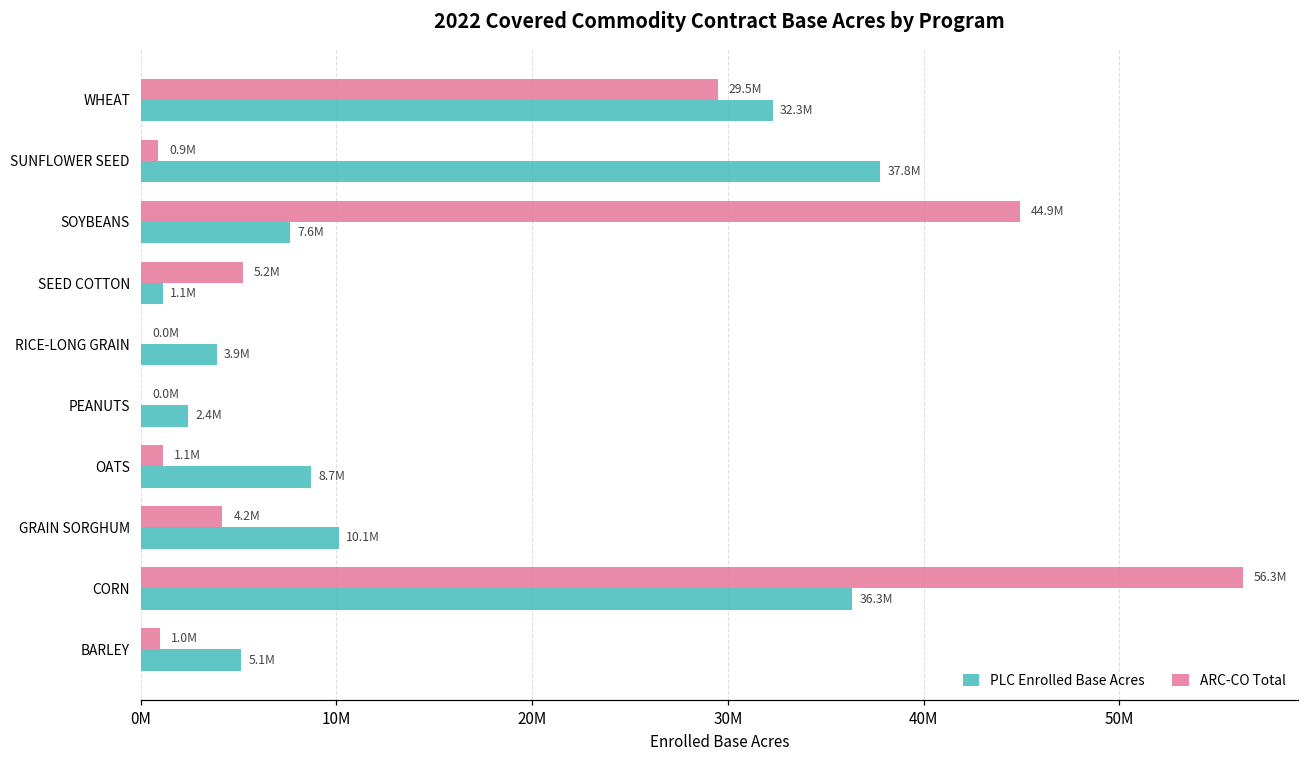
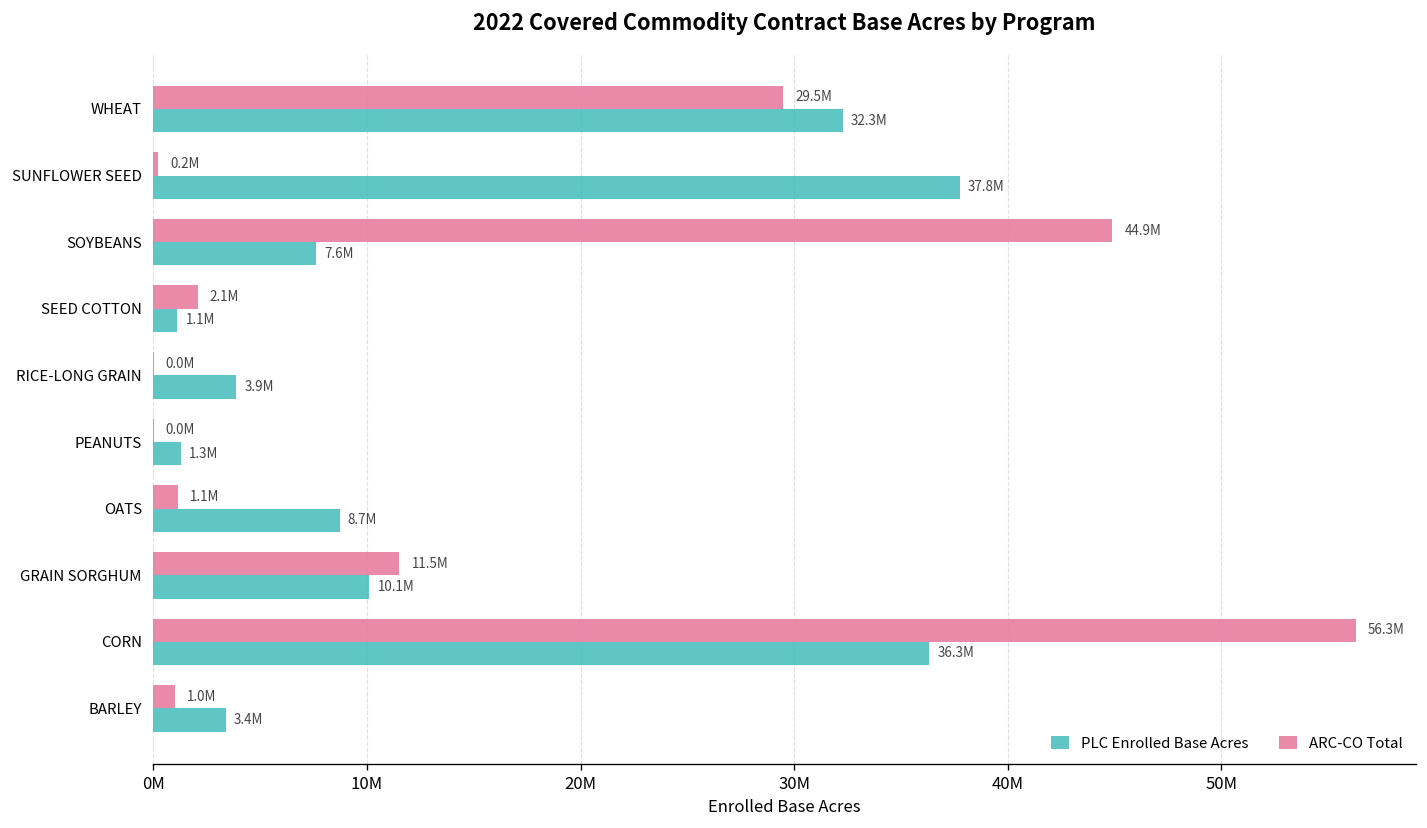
ARC-CO Total, SUNFLOWER SEED: 0.9M -> 0.2M
ARC-CO Total, SEED COTTON: 5.2M -> 2.1M
PLC Enrolled Base Acres, PEANUTS: 2.4M -> 1.3M
ARC-CO Total, GRAIN SORGHUM: 4.2M -> 11.5M
PLC Enrolled Base Acres, BARLEY: 5.1M -> 3.4M
